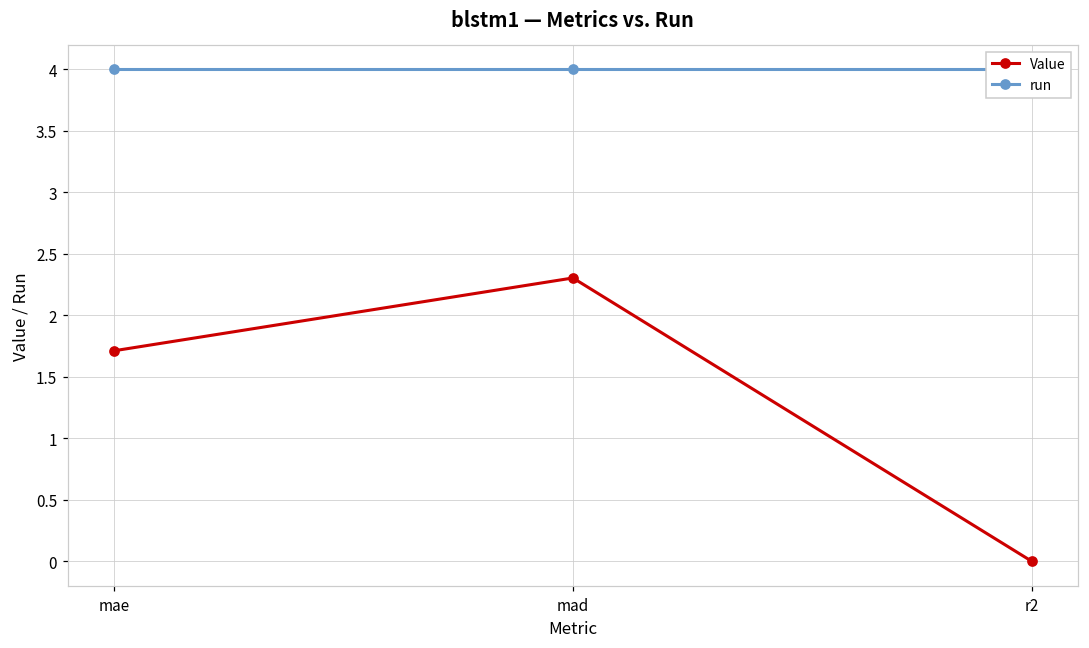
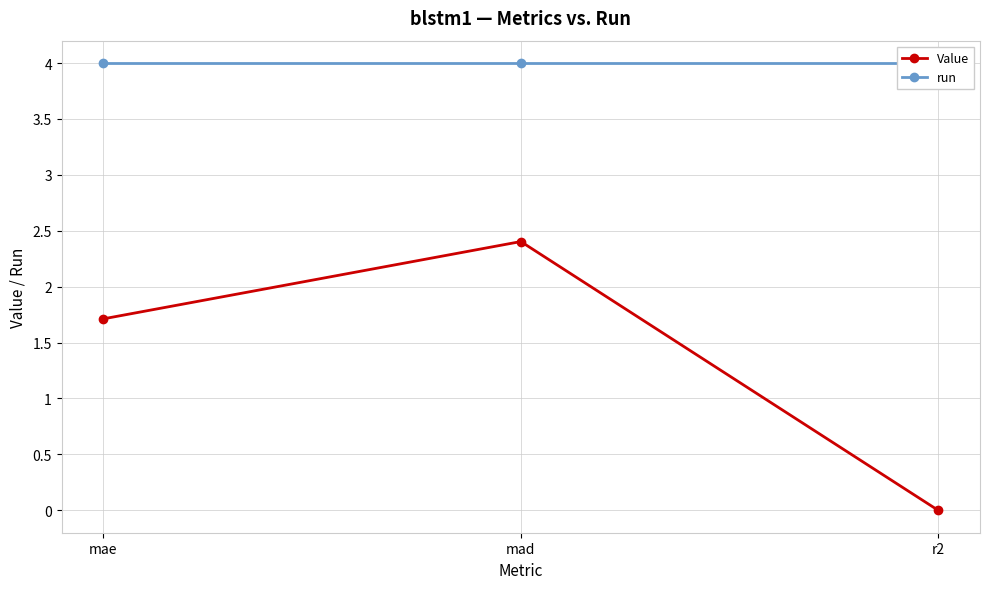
Value, mad: 2.30 -> 2.40
